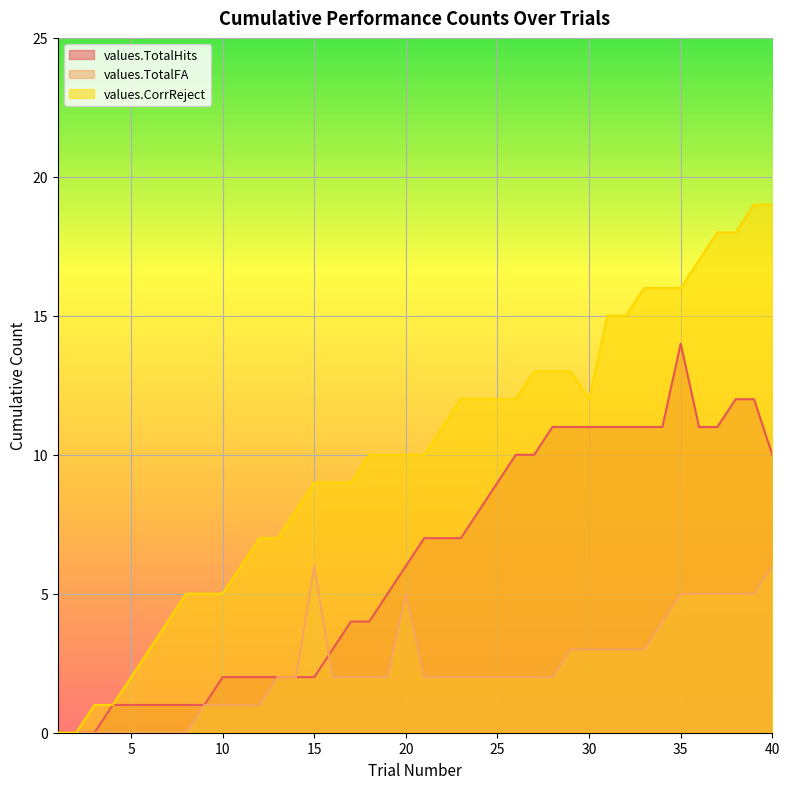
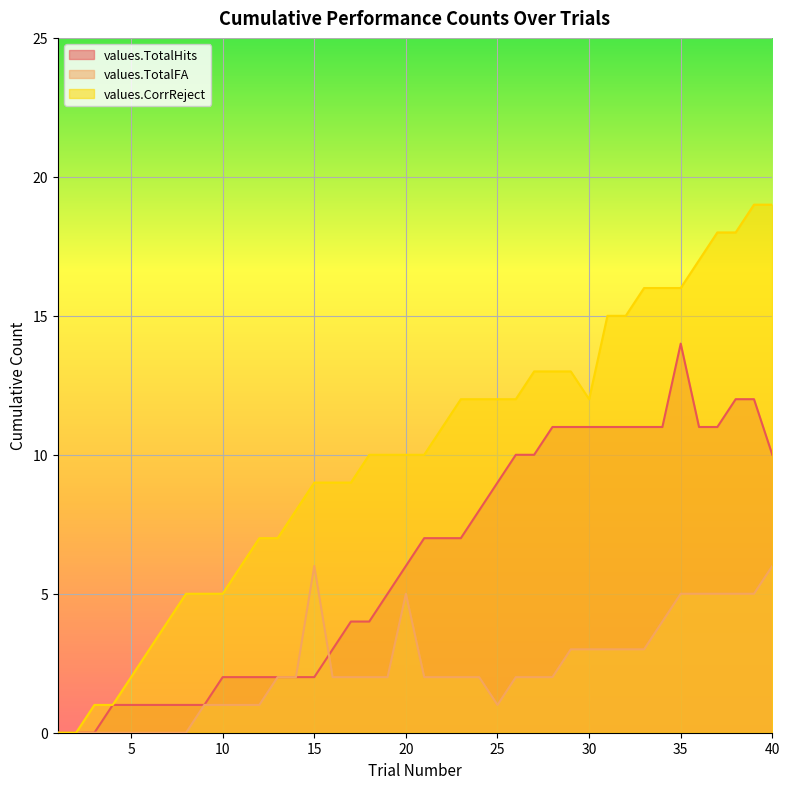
values.TotalFA, 25: 2 -> 1
